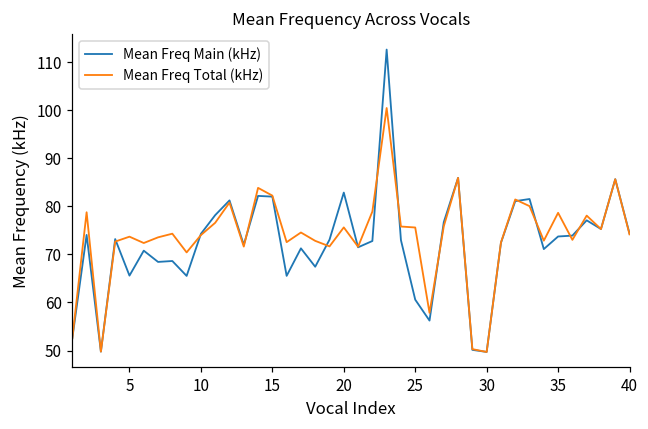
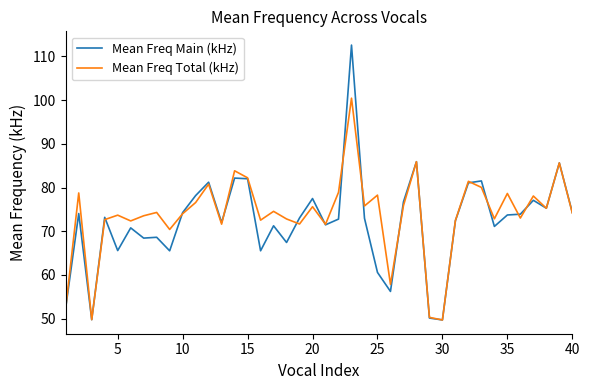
Mean Freq Main (kHz), 20: 83 -> 77
Mean Freq Total (kHz), 25: 76 -> 78
